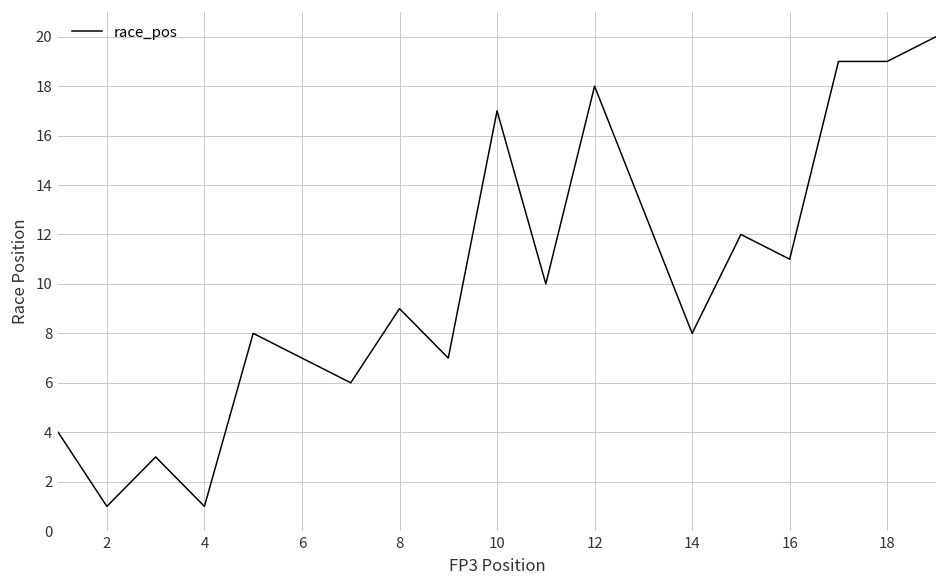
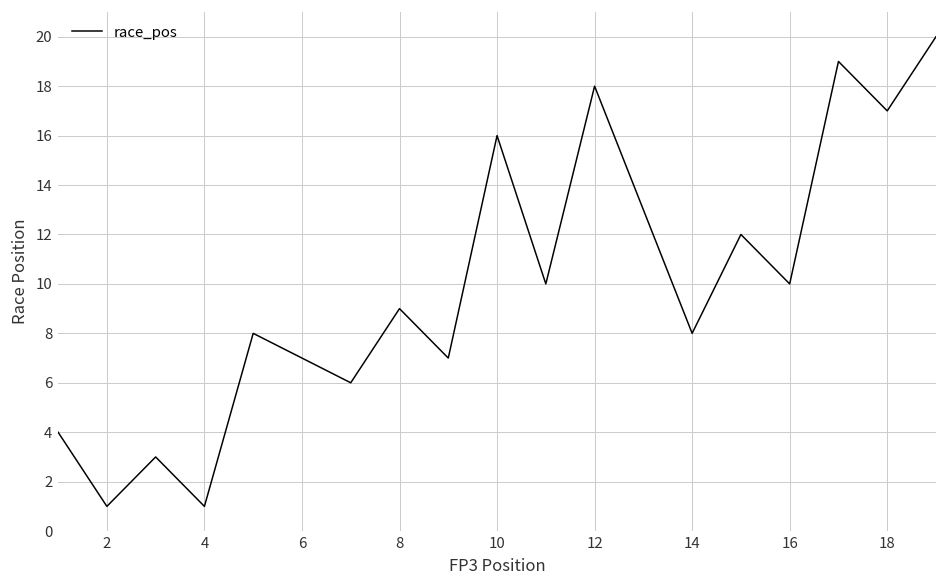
10: 17 -> 16
16: 11 -> 10
18: 19 -> 17
